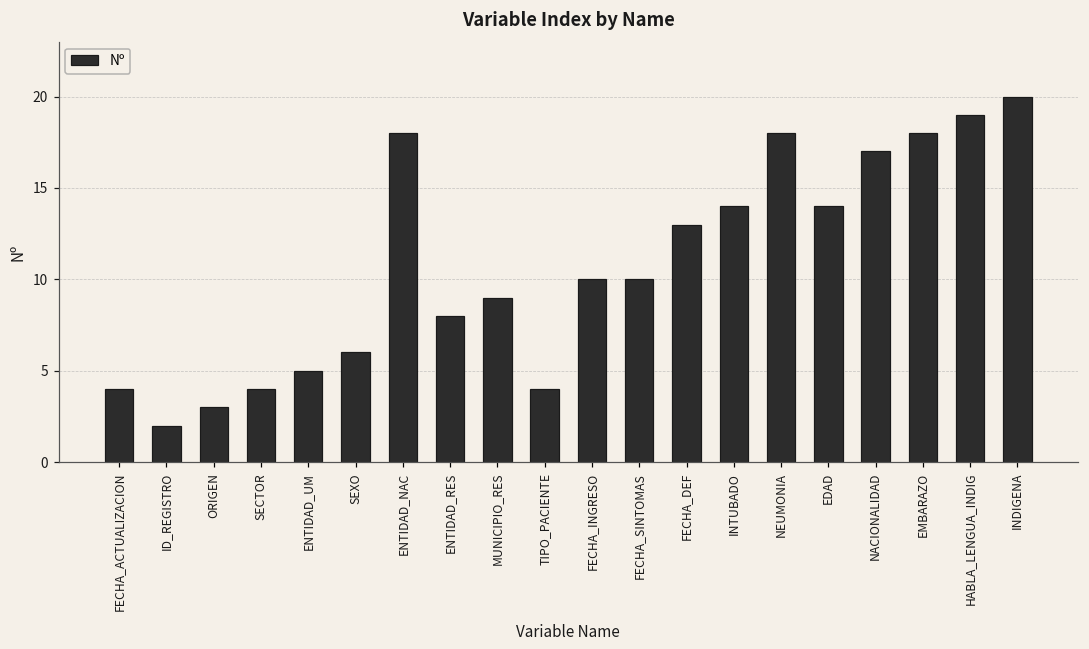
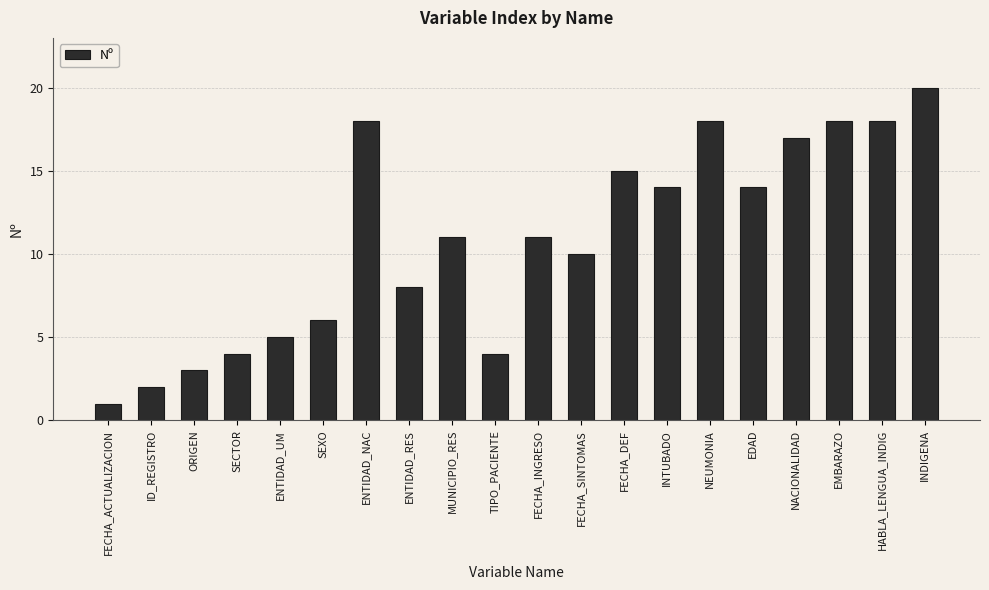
FECHA_ACTUALIZACION: 4 -> 1
MUNICIPIO_RES: 9 -> 11
FECHA_INGRESO: 10 -> 11
FECHA_DEF: 13 -> 15
HABLA_LENGUA_INDIG: 19 -> 18
